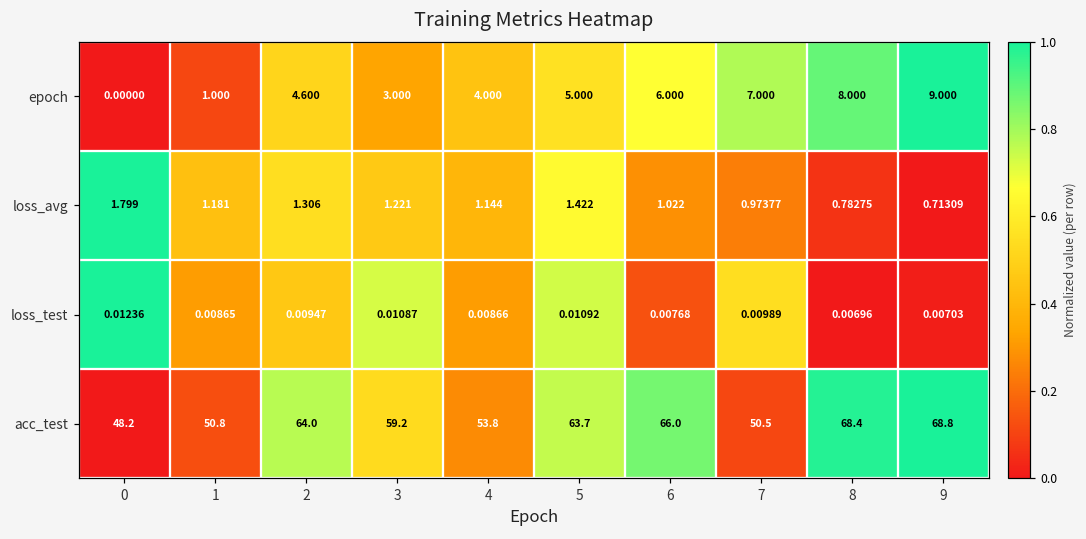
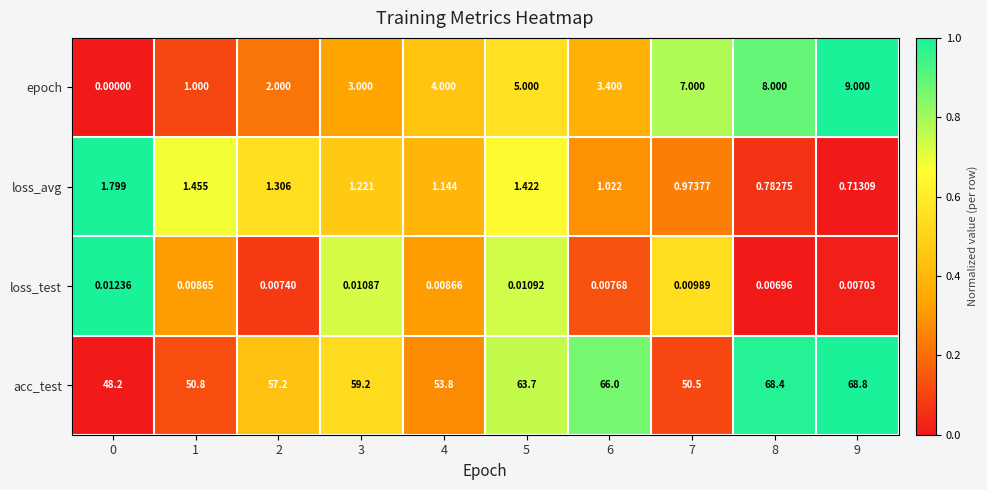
epoch, 2: 4.600 -> 2.000
epoch, 6: 6.000 -> 3.400
loss_avg, 1: 1.181 -> 1.455
loss_test, 2: 0.00947 -> 0.00740
acc_test, 2: 64.0 -> 57.2
